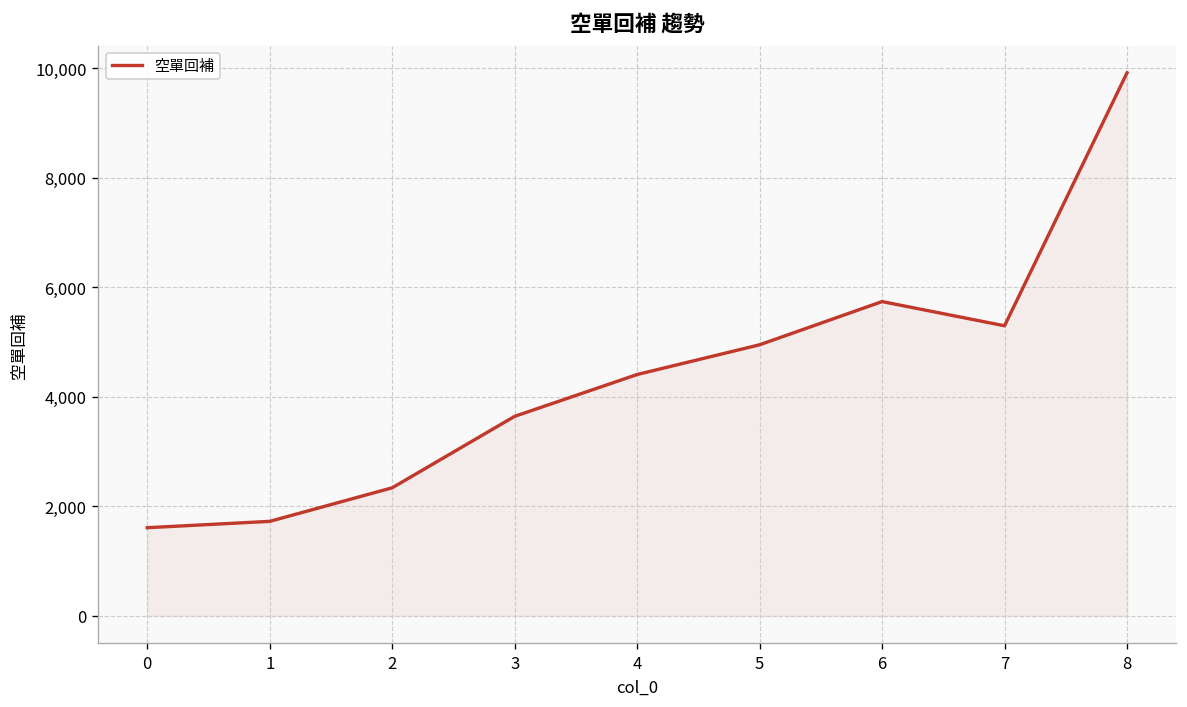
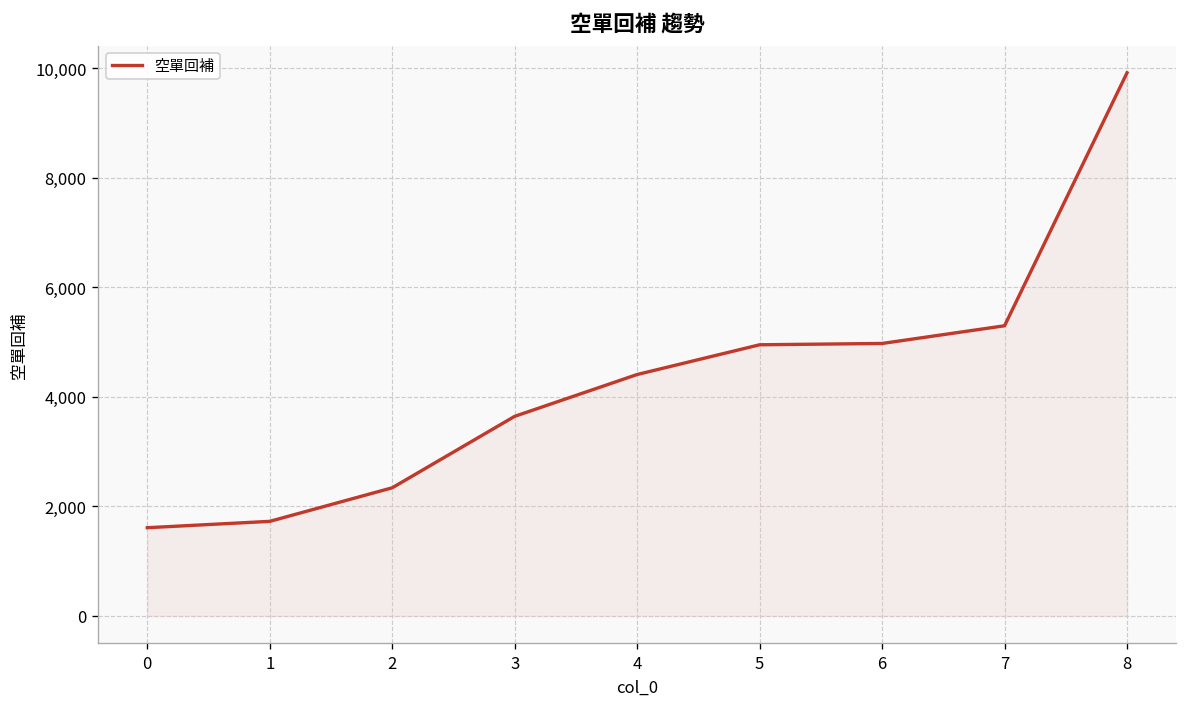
6: 5,700 -> 5,000
